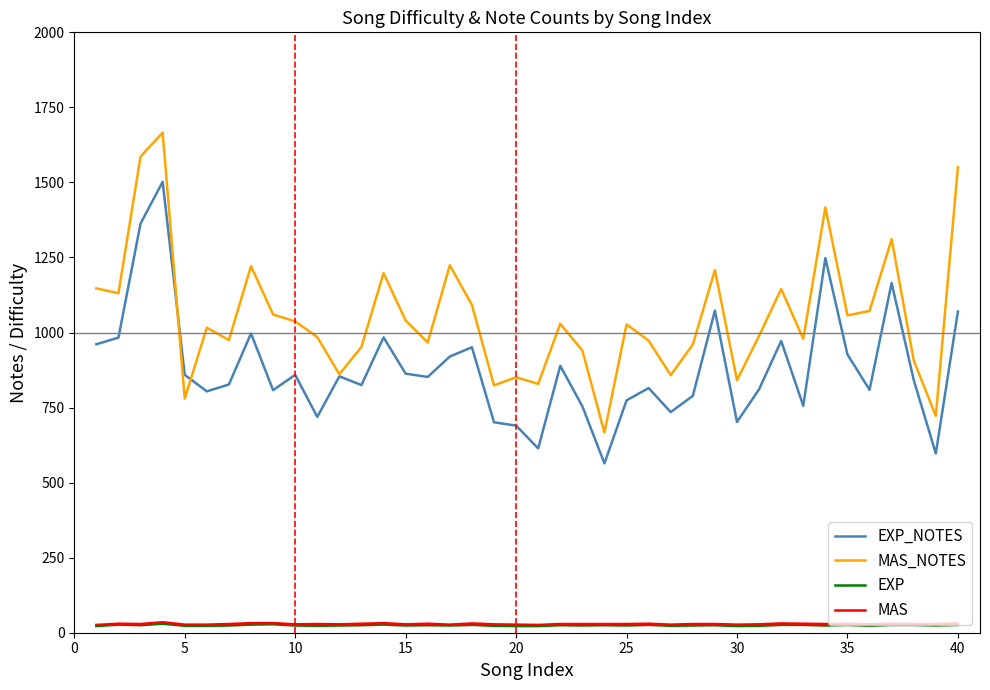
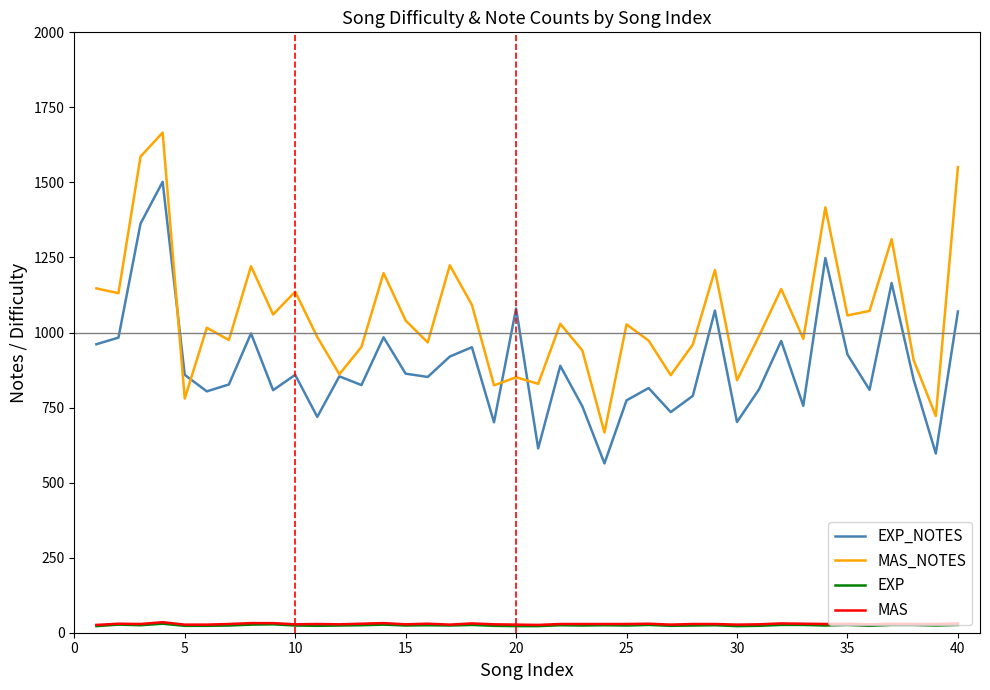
MAS_NOTES, 10: 1040 -> 1140
EXP_NOTES, 20: 690 -> 1080
